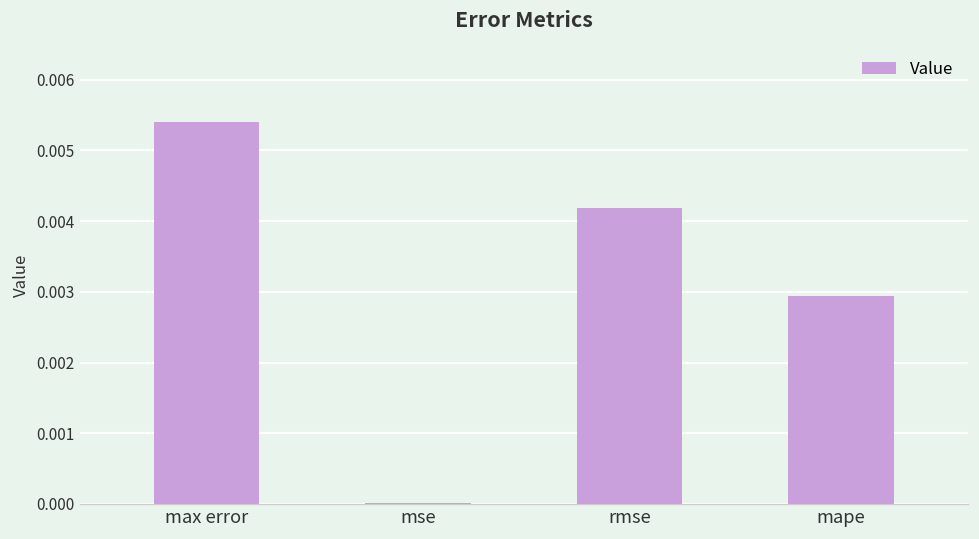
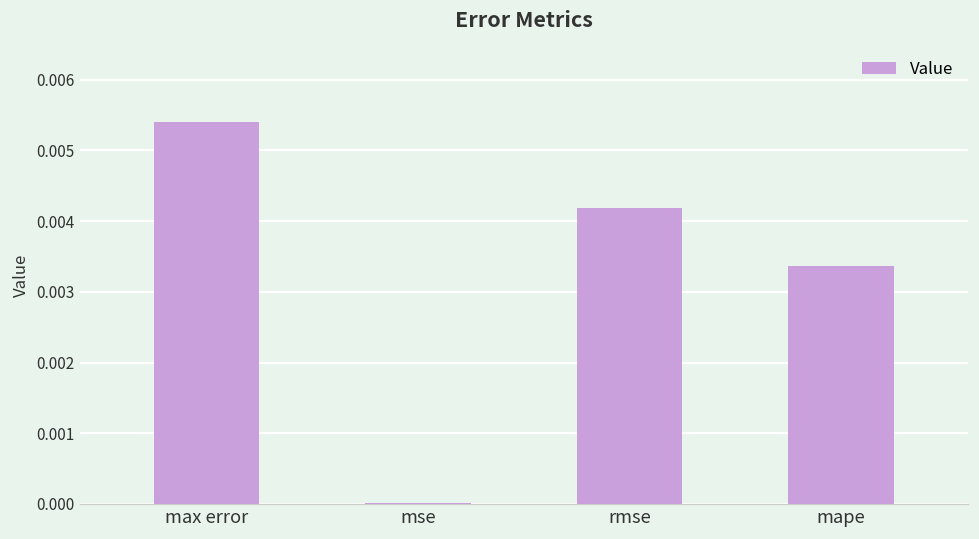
mape: 0.0029 -> 0.0034
